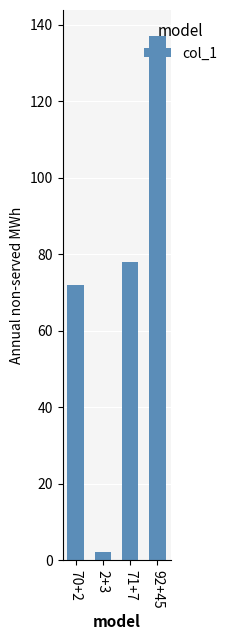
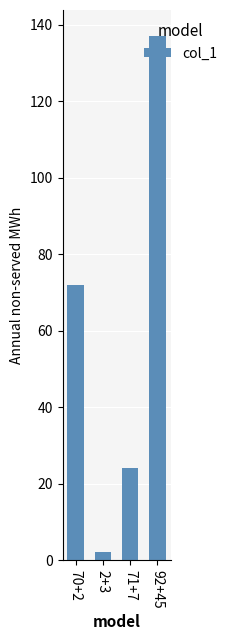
71+7: 78 -> 24
